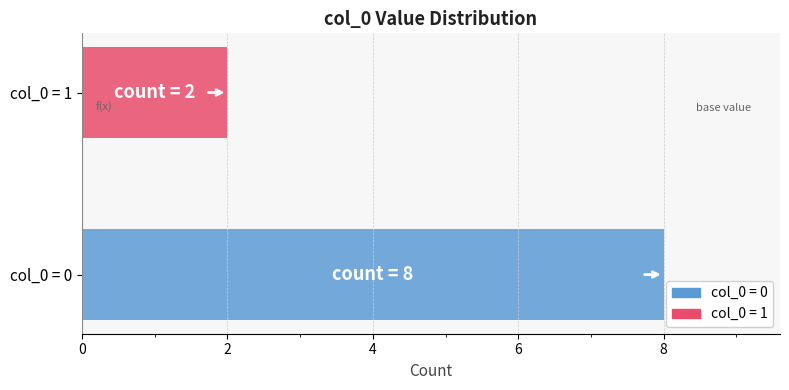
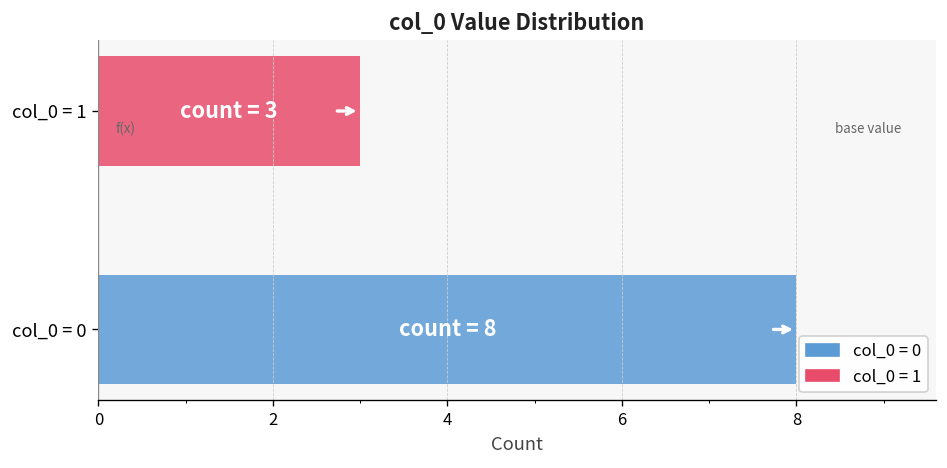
col_0 = 1: 2 -> 3
